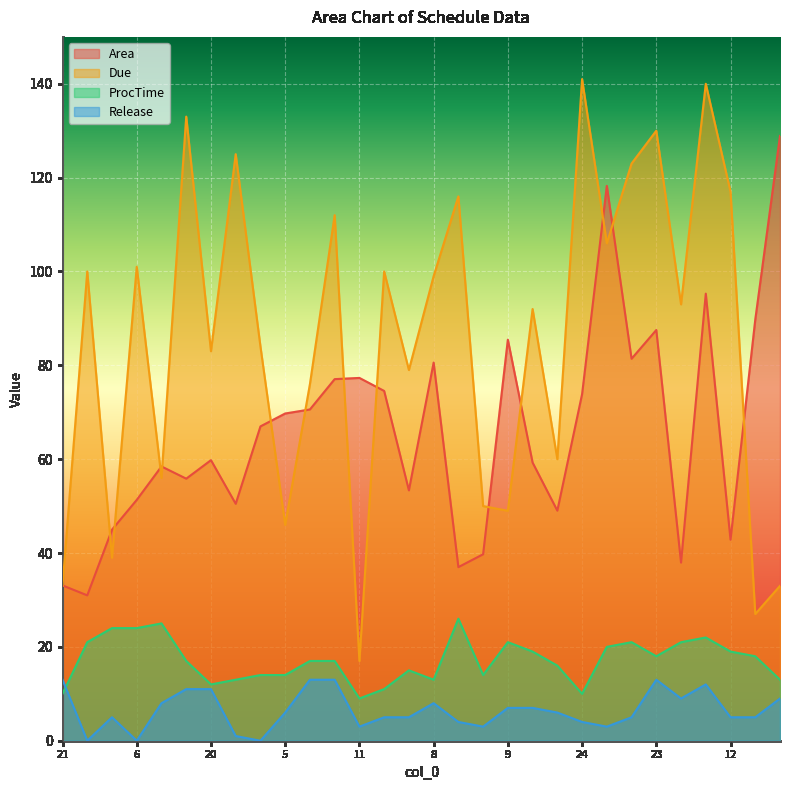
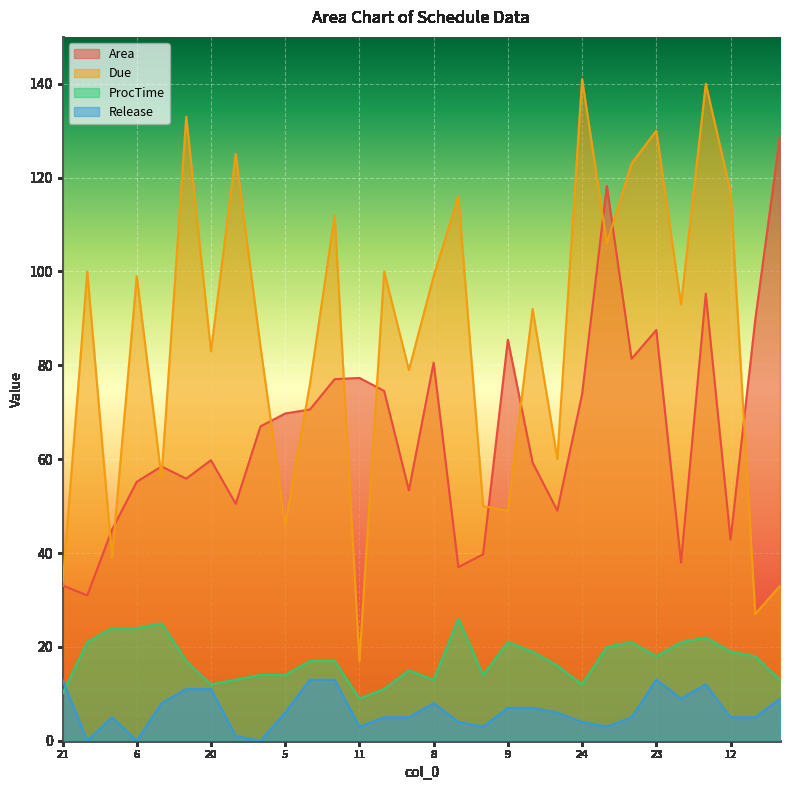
Area, 6: 51 -> 55
Due, 6: 101 -> 99
ProcTime, 24: 10 -> 12
